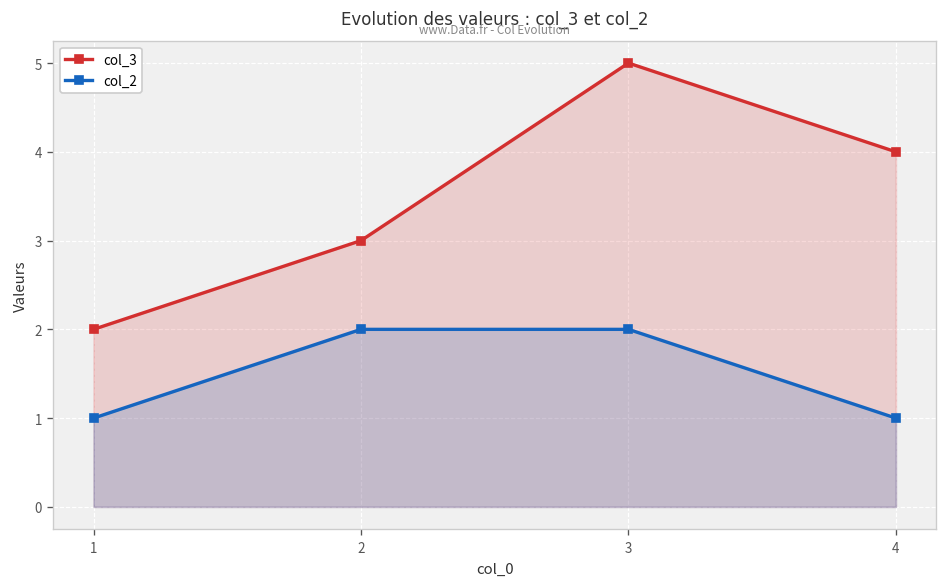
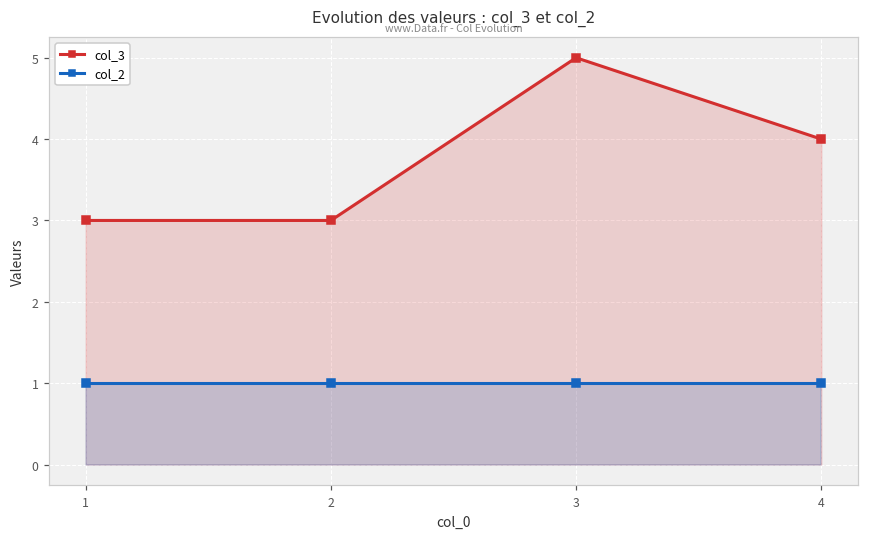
col_3, 1: 2 -> 3
col_2, 2: 2 -> 1
col_2, 3: 2 -> 1
